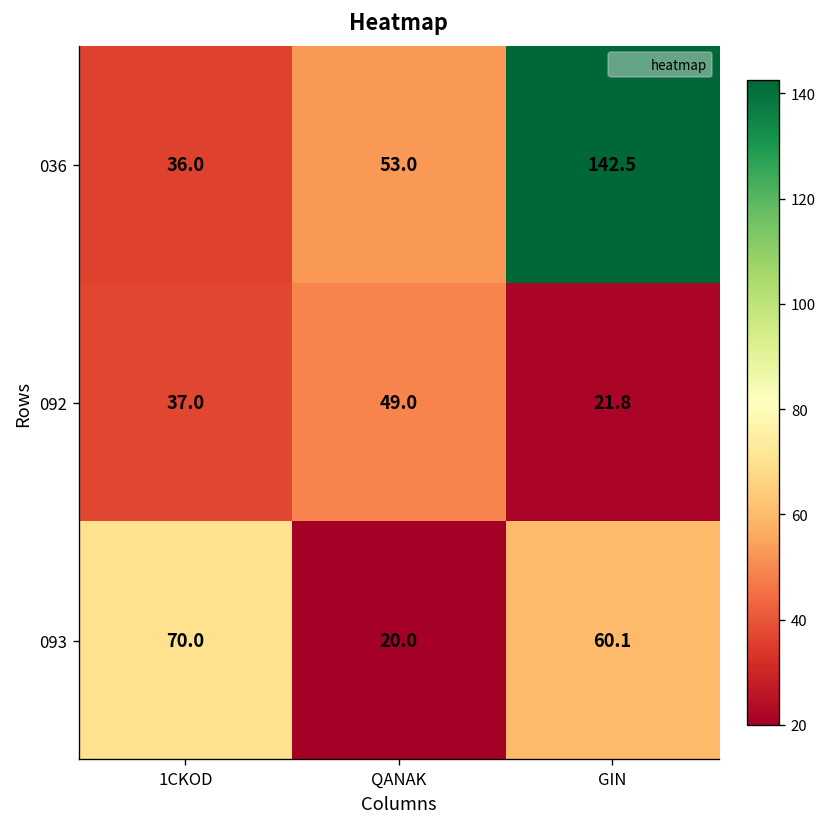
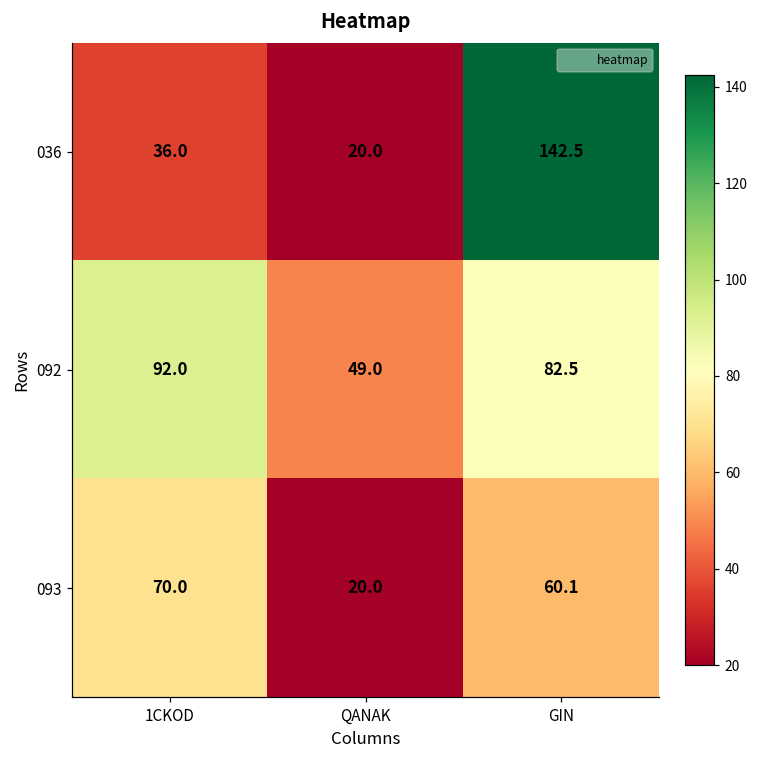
036, QANAK: 53.0 -> 20.0
092, 1CKOD: 37.0 -> 92.0
092, GIN: 21.8 -> 82.5
